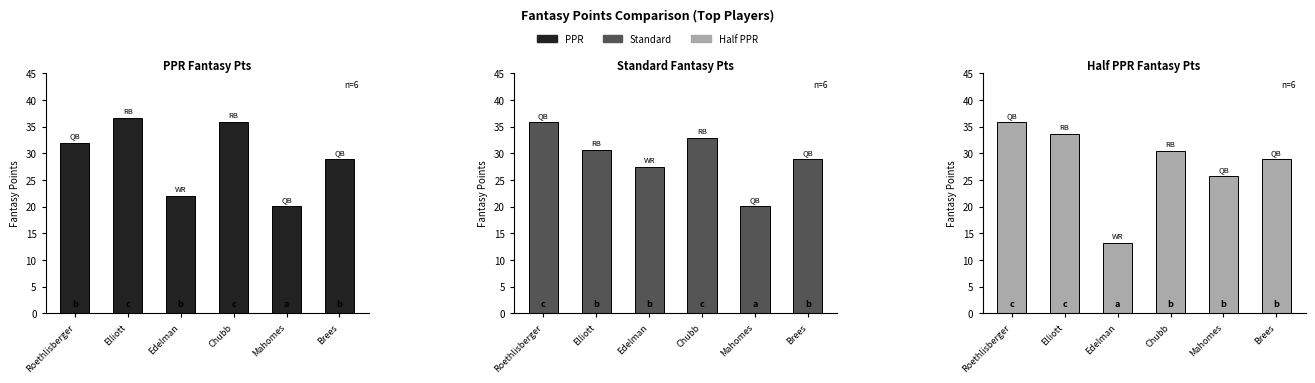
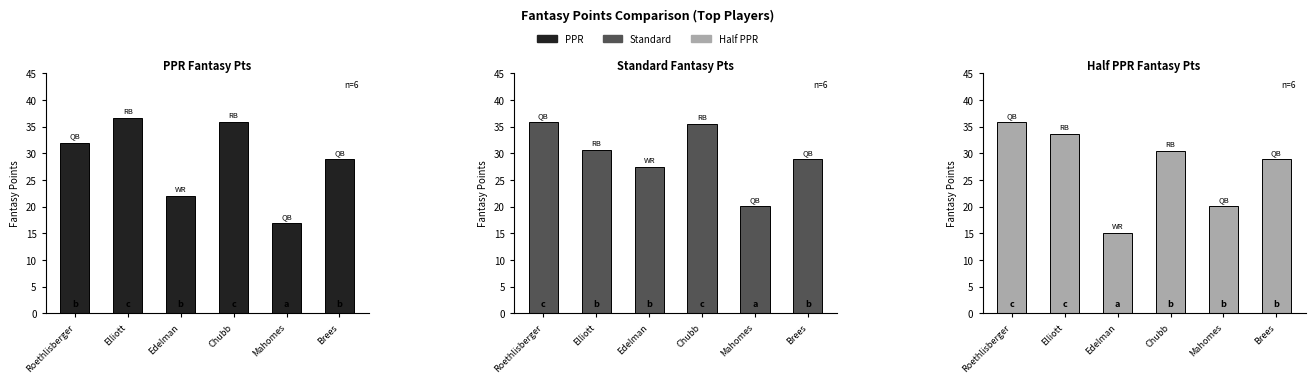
PPR Fantasy Pts, Mahomes: 20 -> 17
Standard Fantasy Pts, Chubb: 33 -> 36
Half PPR Fantasy Pts, Edelman: 13 -> 15
Half PPR Fantasy Pts, Mahomes: 26 -> 20
